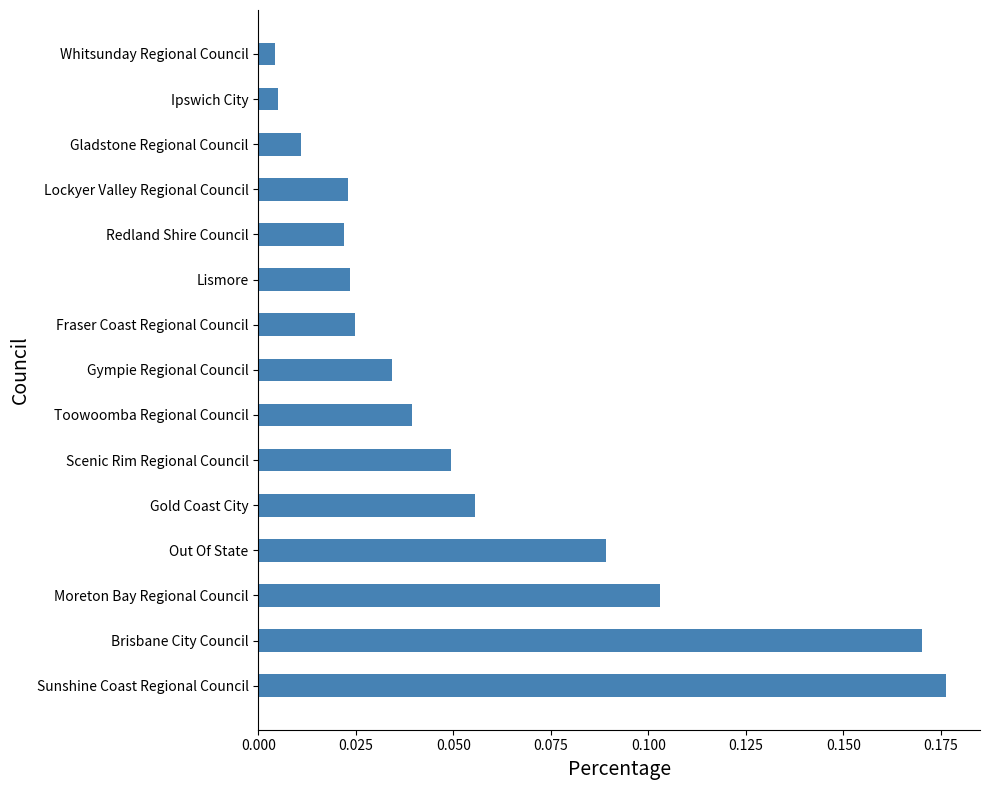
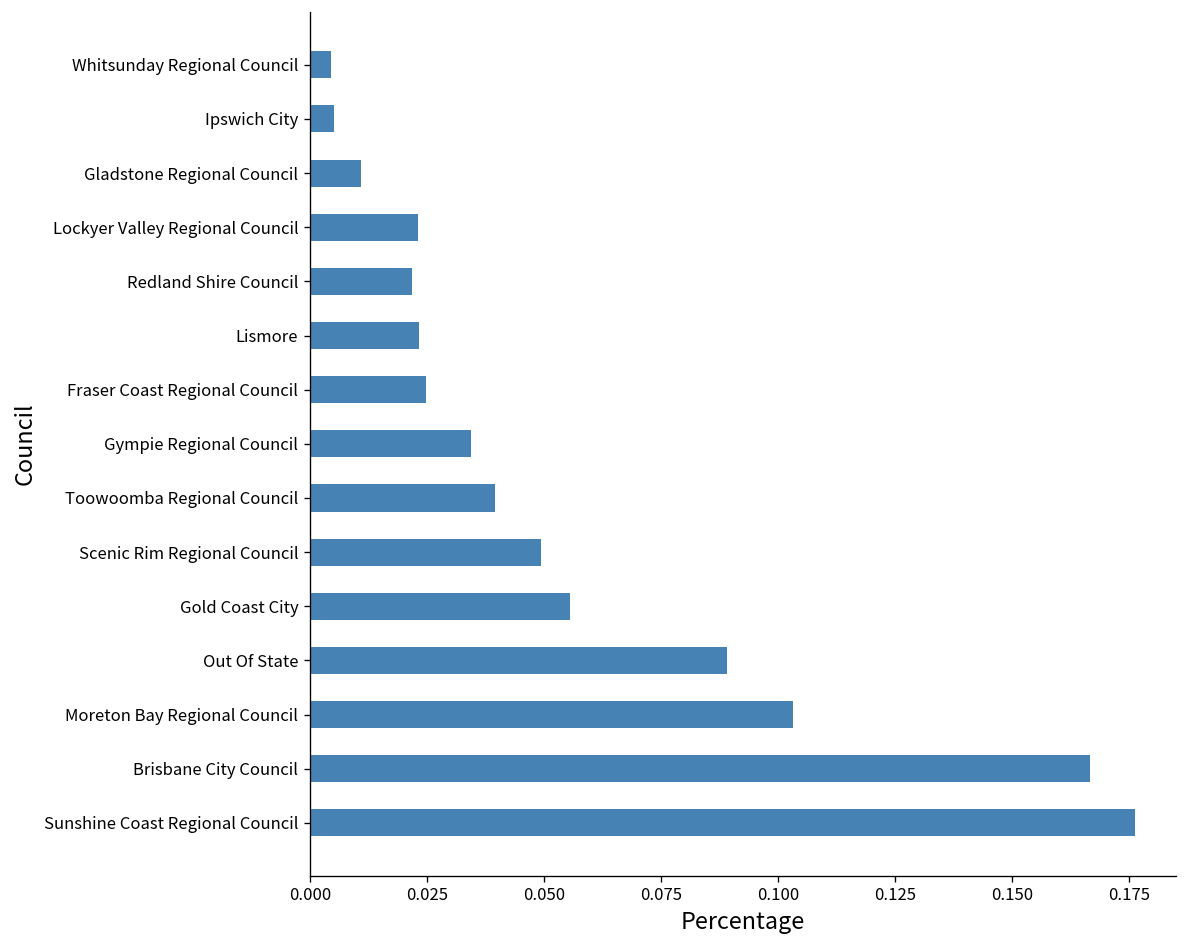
Brisbane City Council: 0.170 -> 0.167
